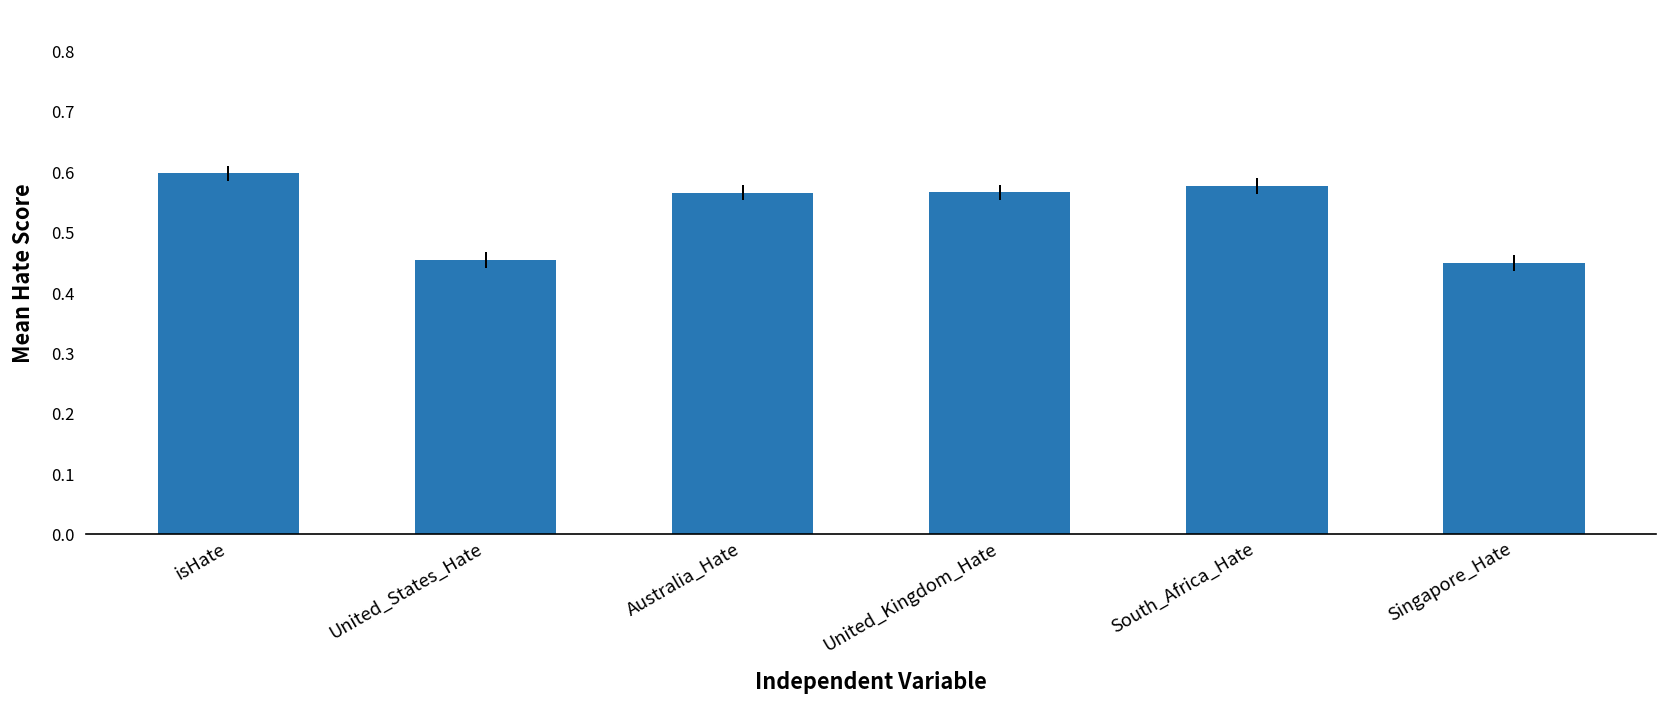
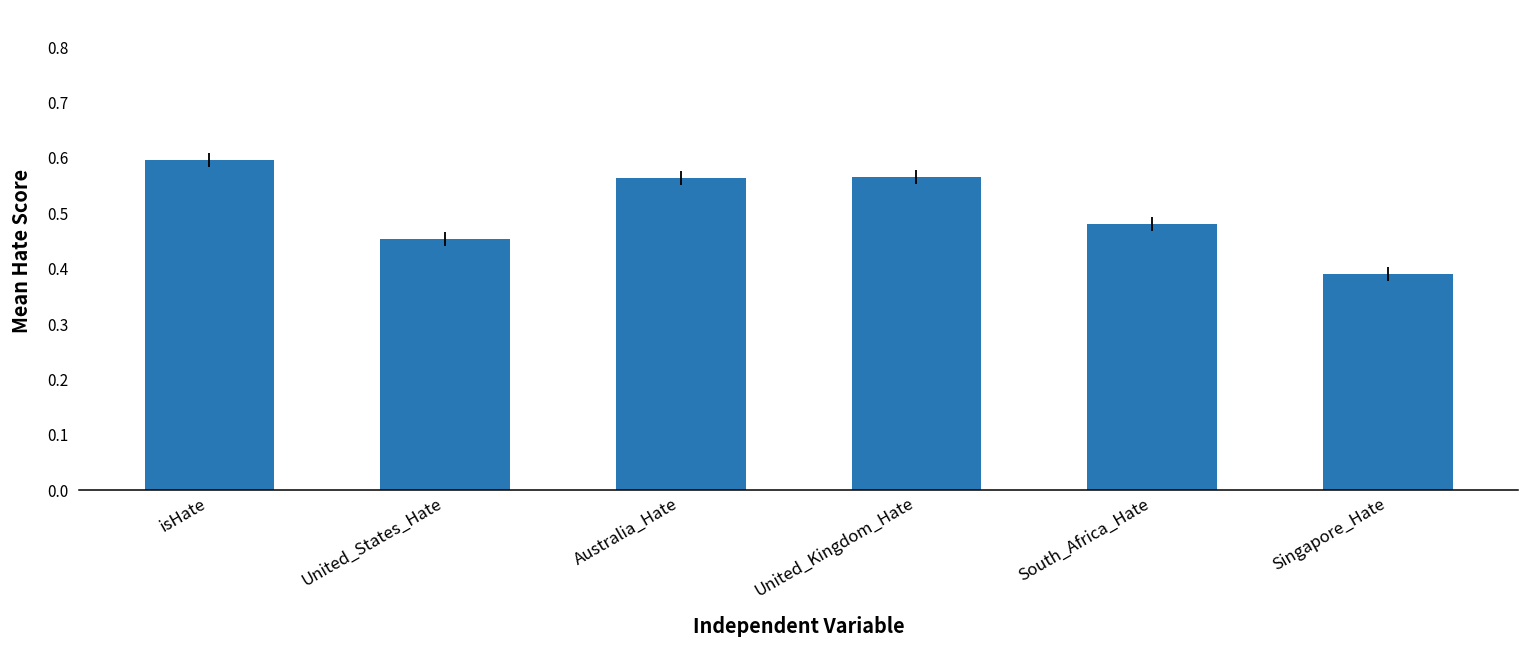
South_Africa_Hate: 0.58 -> 0.48
Singapore_Hate: 0.45 -> 0.39
